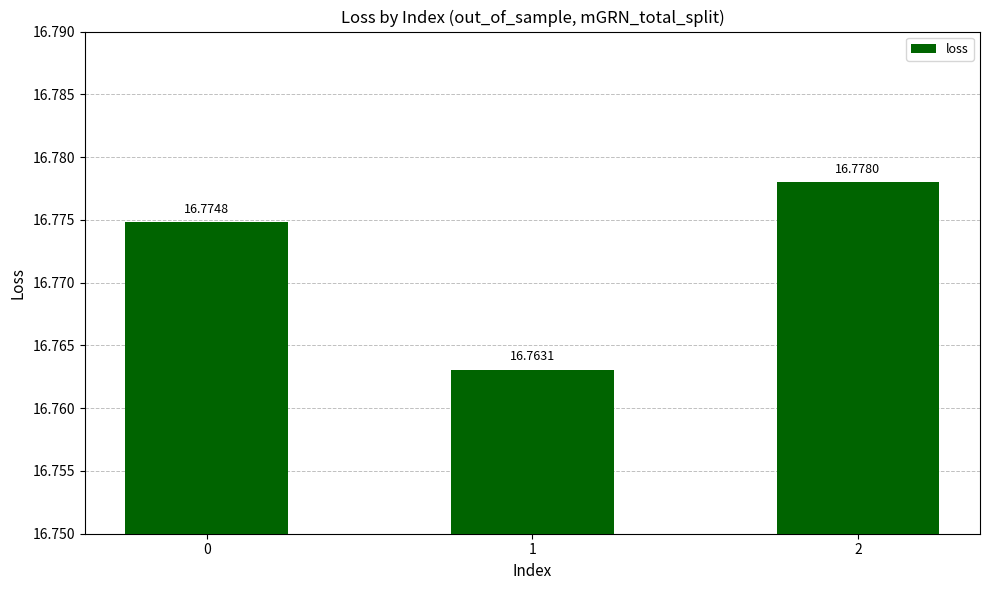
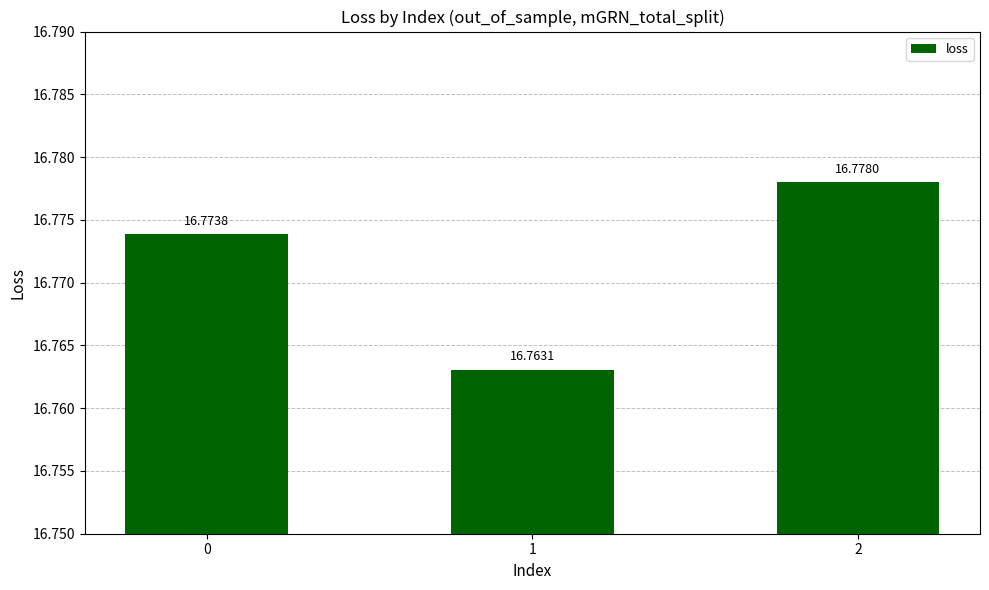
0: 16.7748 -> 16.7738
